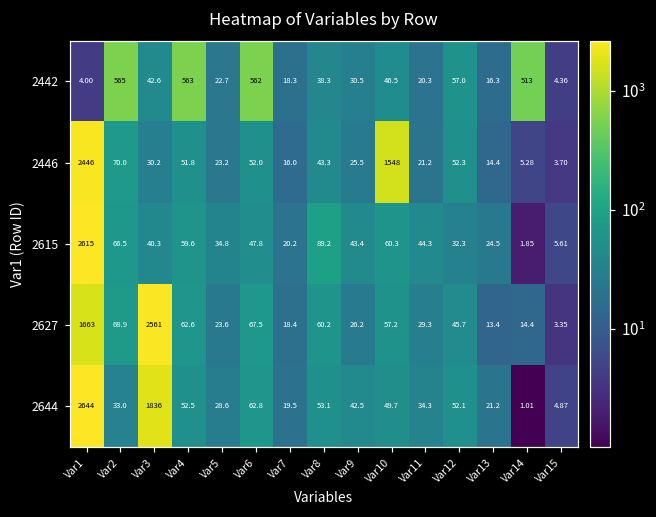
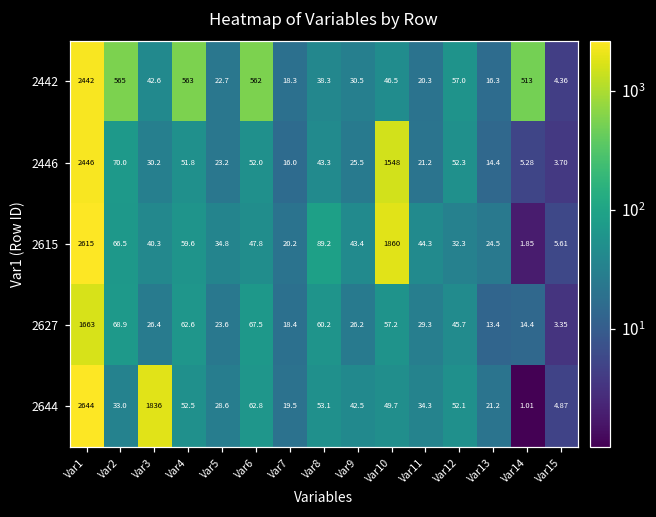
2442, Var1: 4.00 -> 2442
2615, Var10: 60.3 -> 1860
2627, Var3: 2561 -> 26.4
